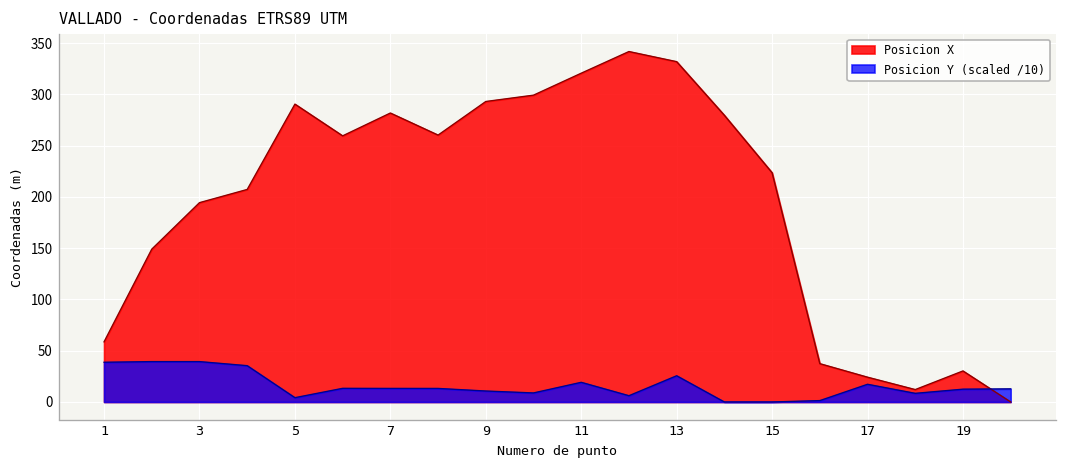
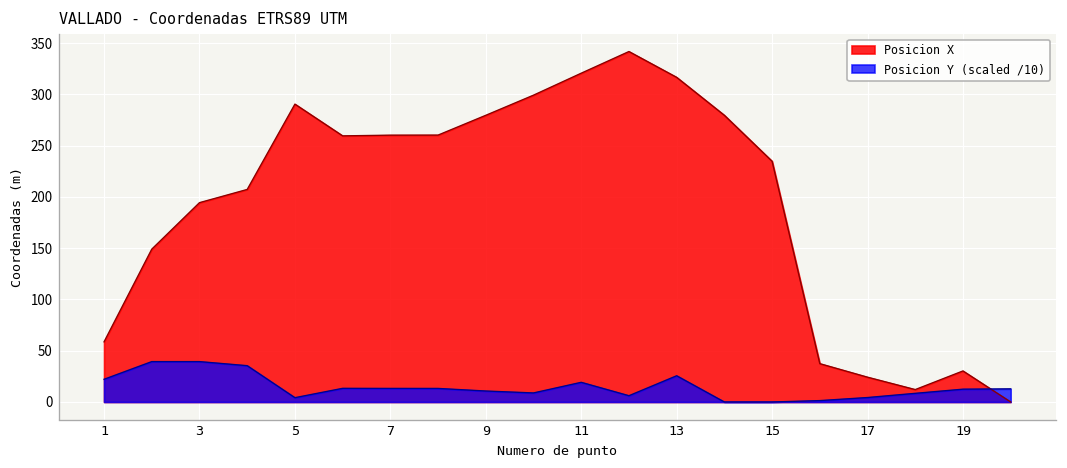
Posicion Y (scaled /10), 1: 40 -> 20
Posicion X, 7: 280 -> 260
Posicion X, 9: 290 -> 280
Posicion X, 13: 330 -> 320
Posicion X, 15: 220 -> 230
Posicion Y (scaled /10), 17: 20 -> 0
